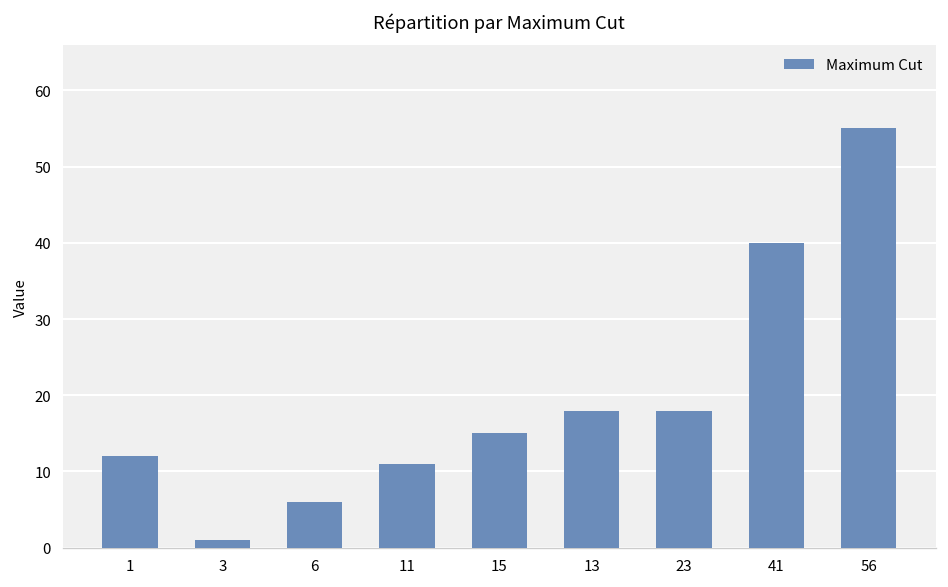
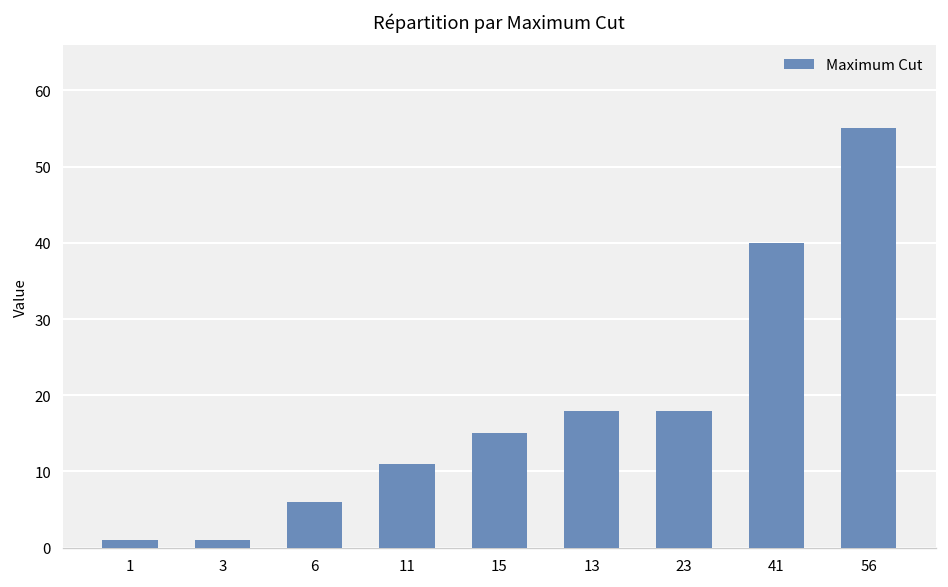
1: 12 -> 1
